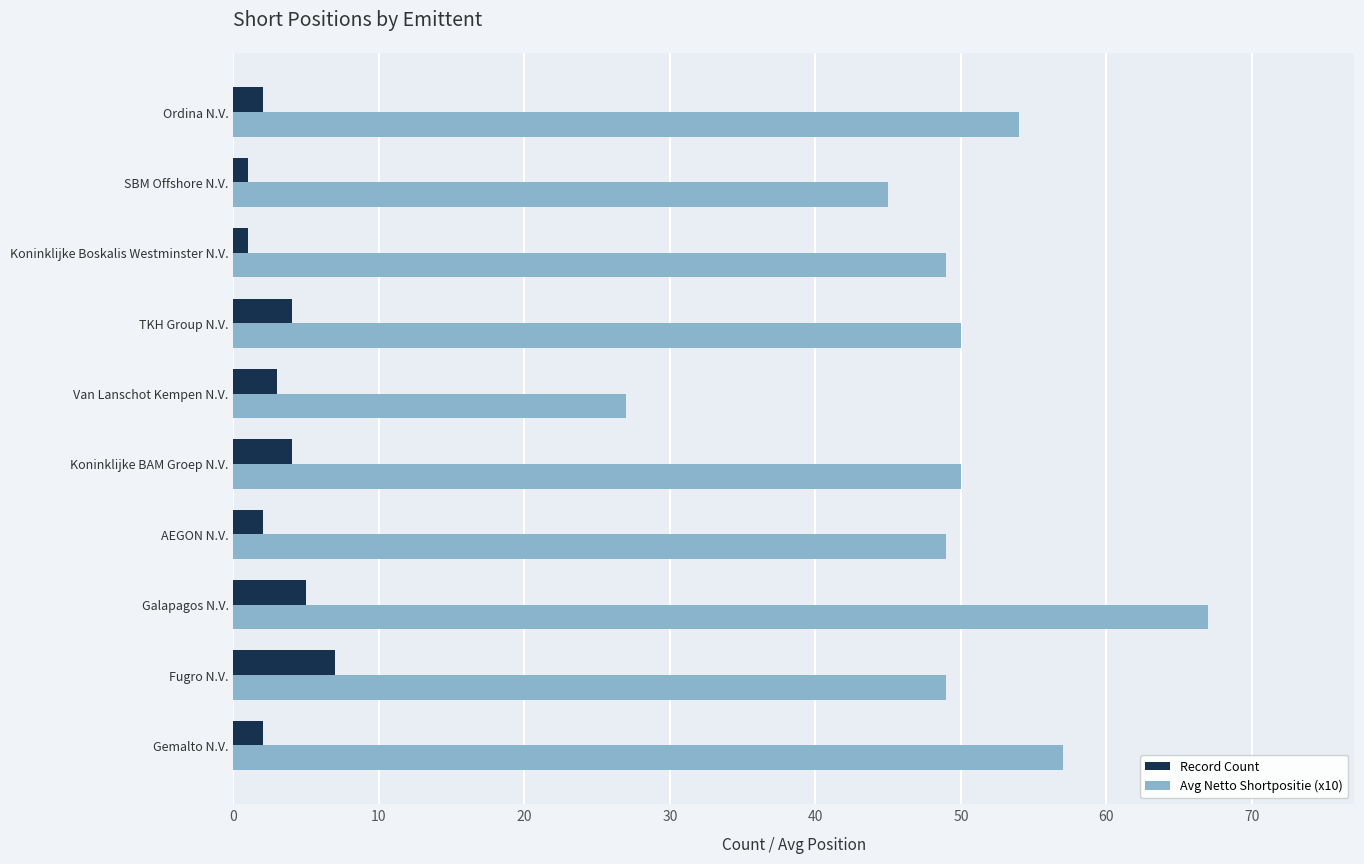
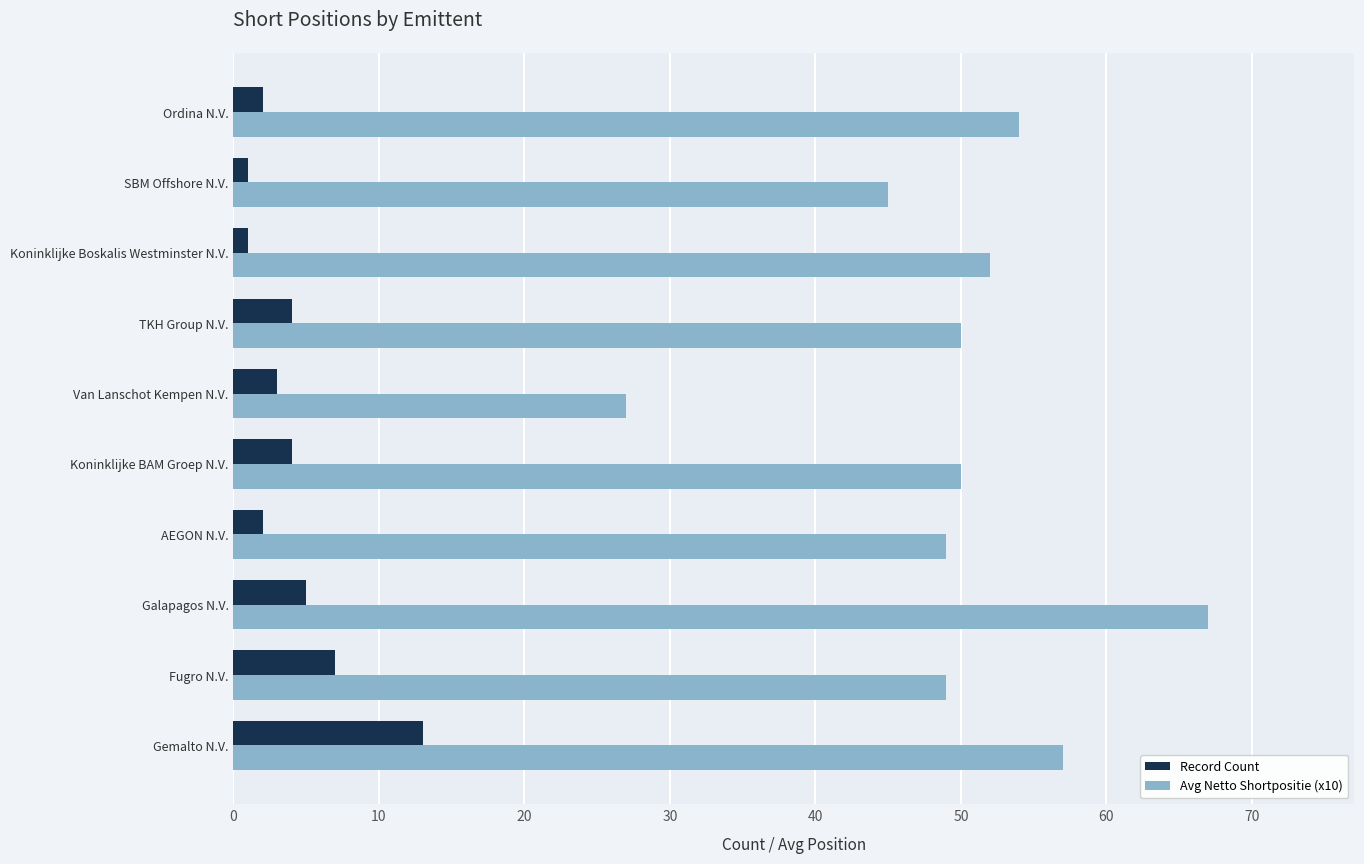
Avg Netto Shortpositie (x10), Koninklijke Boskalis Westminster N.V.: 49 -> 52
Record Count, Gemalto N.V.: 2 -> 13
